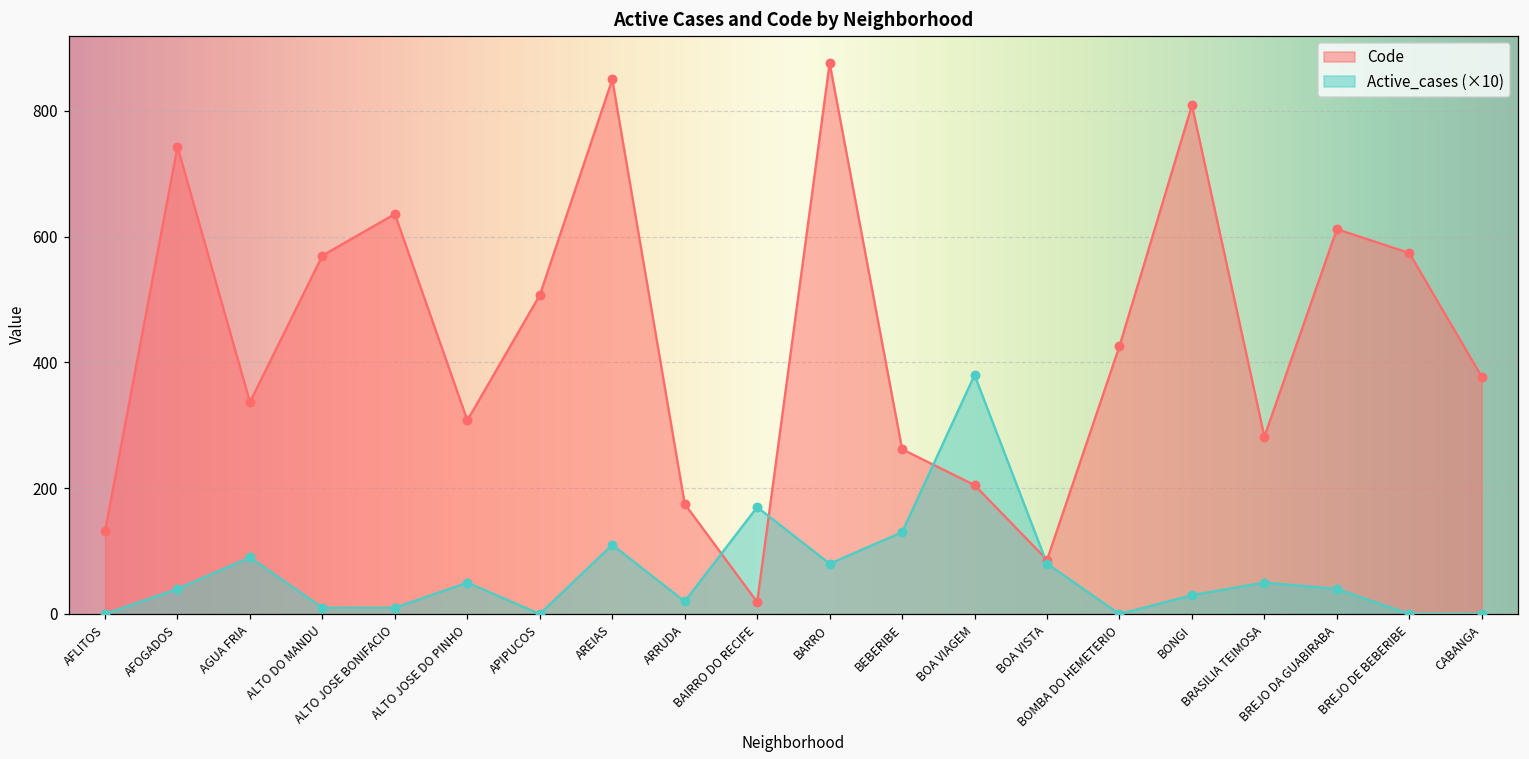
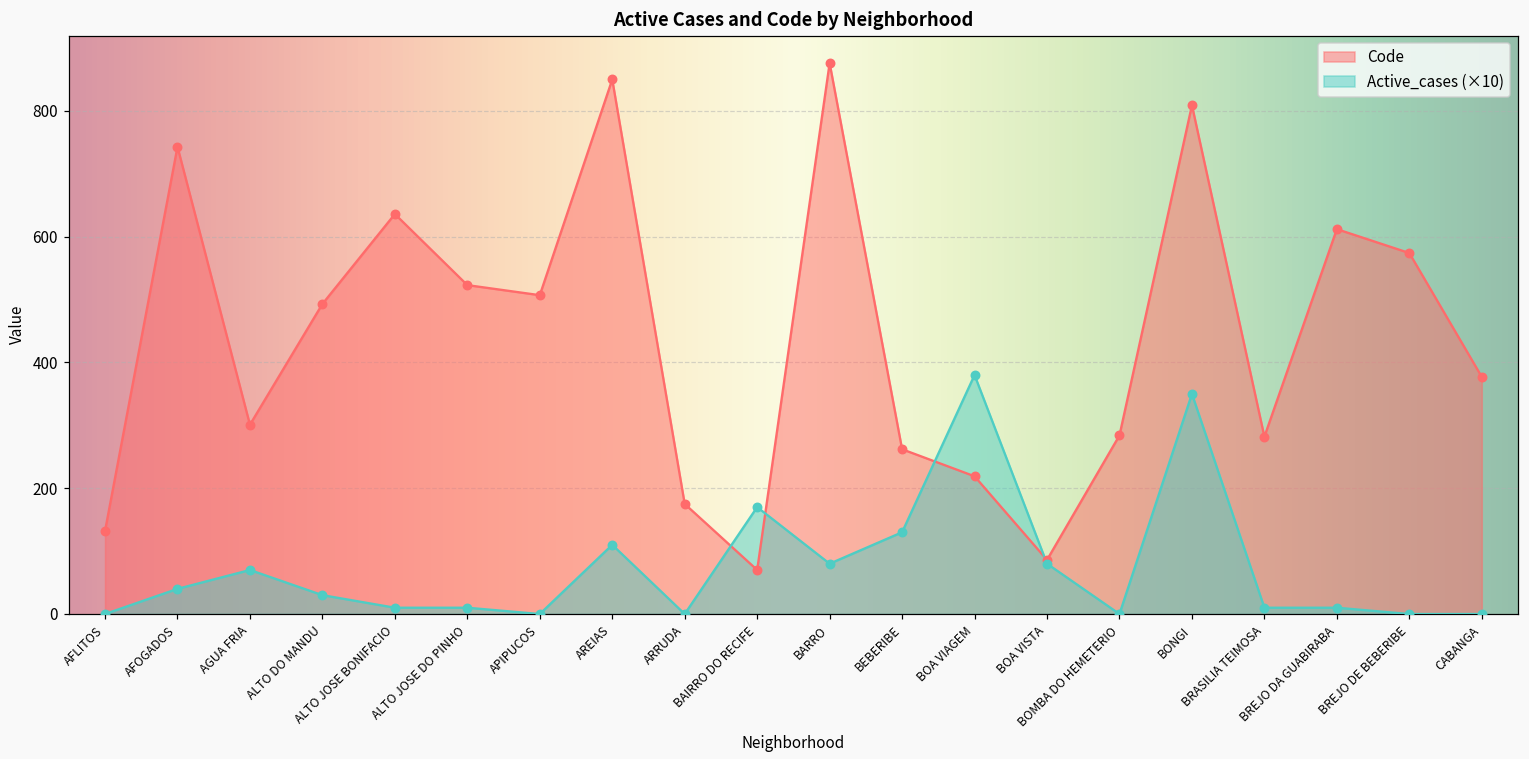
Code, AGUA FRIA: 340 -> 300
Active_cases (×10), AGUA FRIA: 90 -> 70
Code, ALTO DO MANDU: 570 -> 490
Active_cases (×10), ALTO DO MANDU: 10 -> 30
Code, ALTO JOSE DO PINHO: 310 -> 520
Active_cases (×10), ALTO JOSE DO PINHO: 50 -> 10
Active_cases (×10), ARRUDA: 20 -> 0
Code, BAIRRO DO RECIFE: 20 -> 70
Code, BOA VIAGEM: 210 -> 220
Code, BOMBA DO HEMETERIO: 430 -> 280
Active_cases (×10), BONGI: 30 -> 350
Active_cases (×10), BRASILIA TEIMOSA: 50 -> 10
Active_cases (×10), BREJO DA GUABIRABA: 40 -> 10
